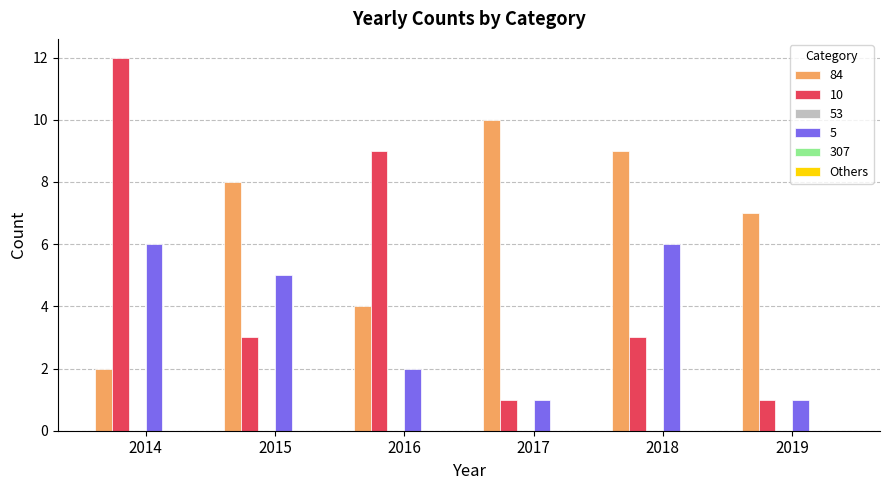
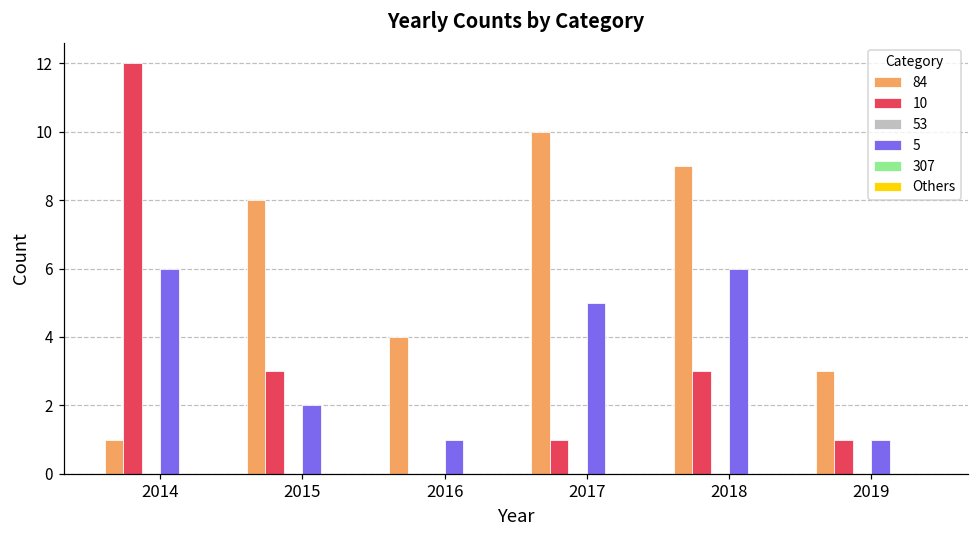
84, 2014: 2 -> 1
5, 2015: 5 -> 2
10, 2016: 9 -> 0
5, 2016: 2 -> 1
5, 2017: 1 -> 5
84, 2019: 7 -> 3
